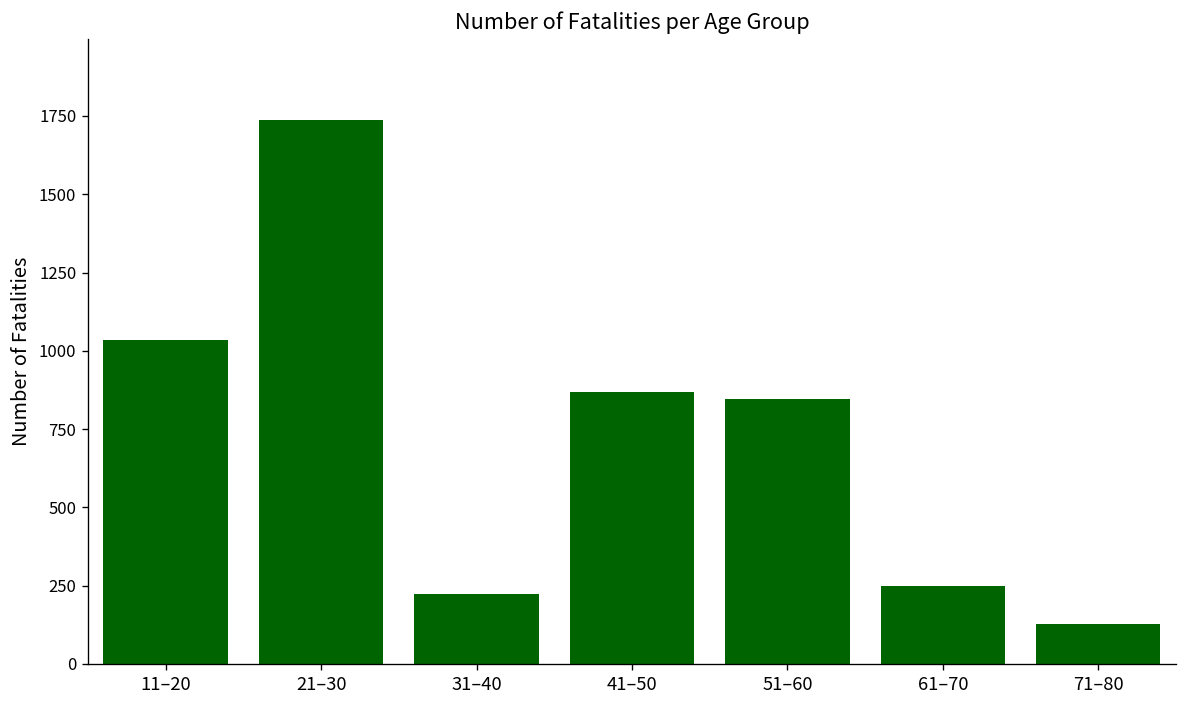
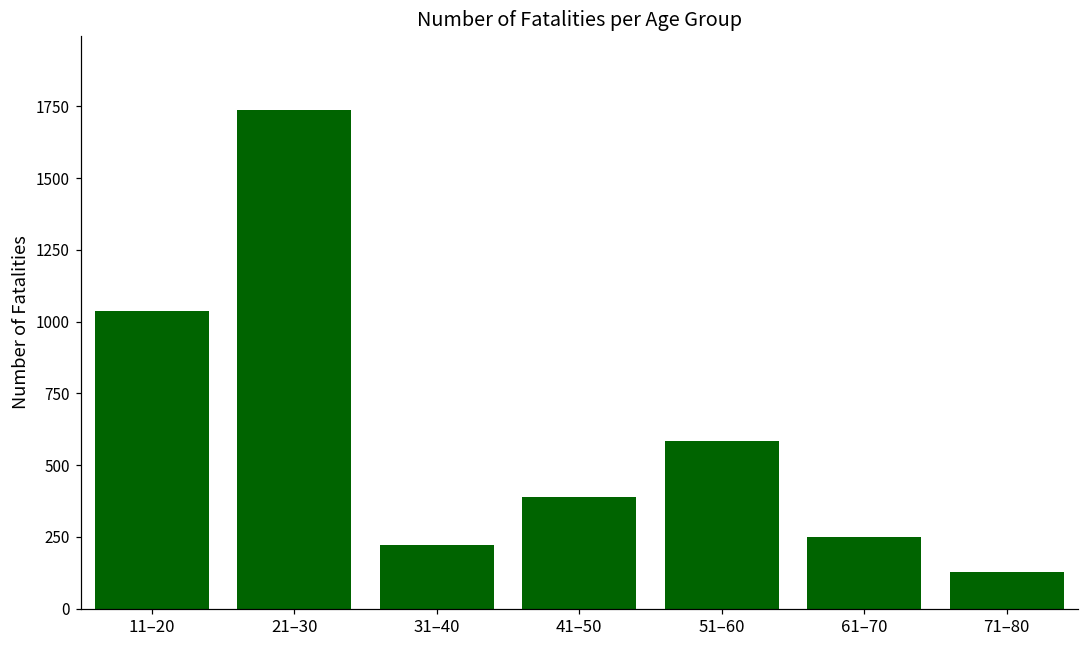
41–50: 870 -> 390
51–60: 850 -> 590
